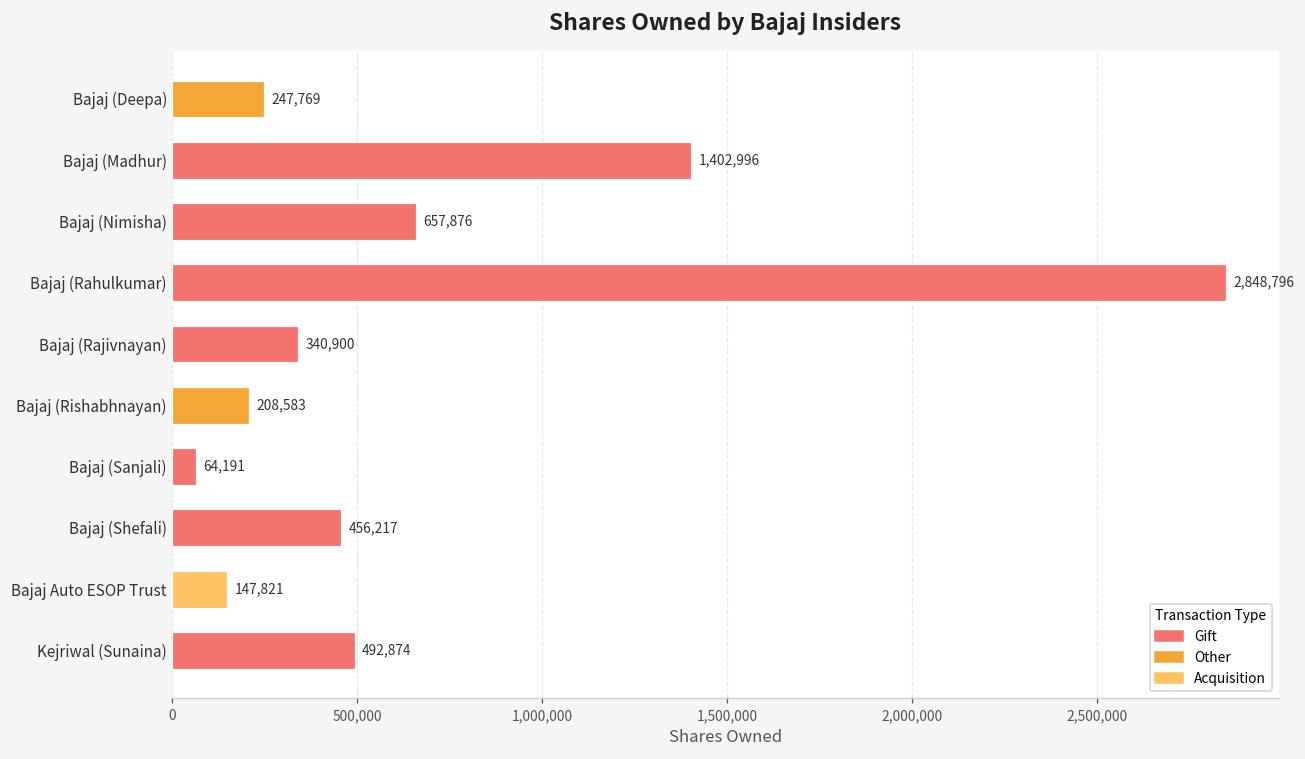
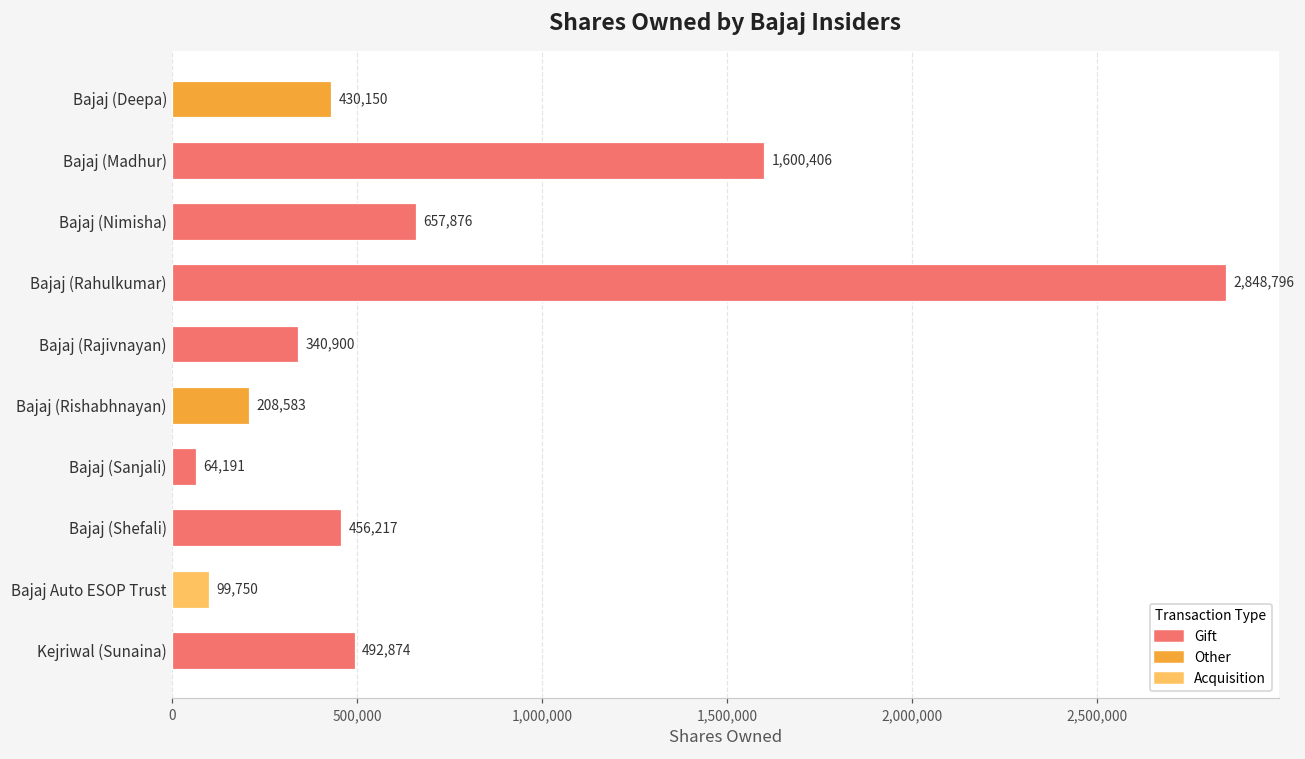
Bajaj (Deepa): 247,769 -> 430,150
Bajaj (Madhur): 1,402,996 -> 1,600,406
Bajaj Auto ESOP Trust: 147,821 -> 99,750
